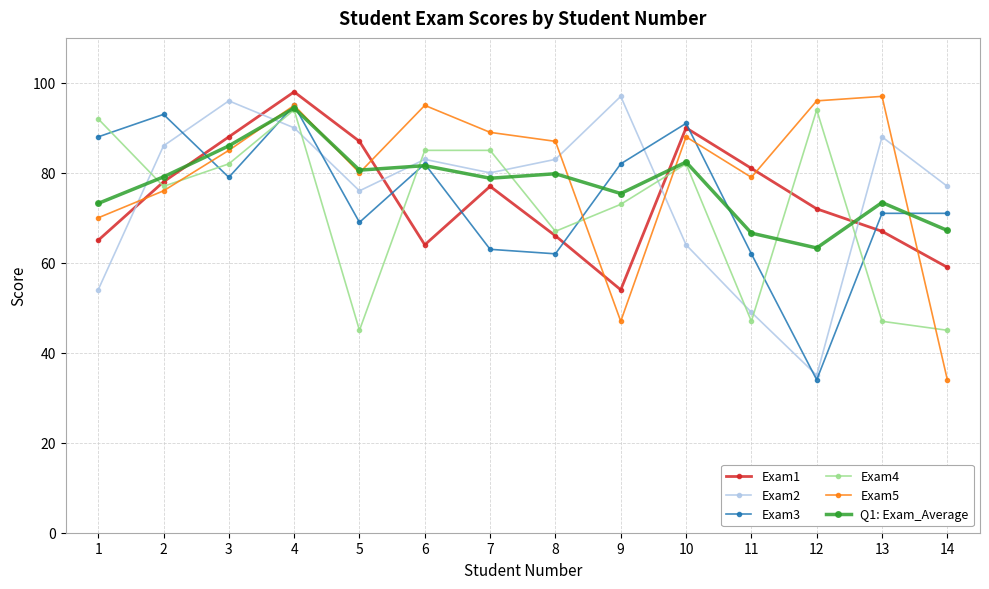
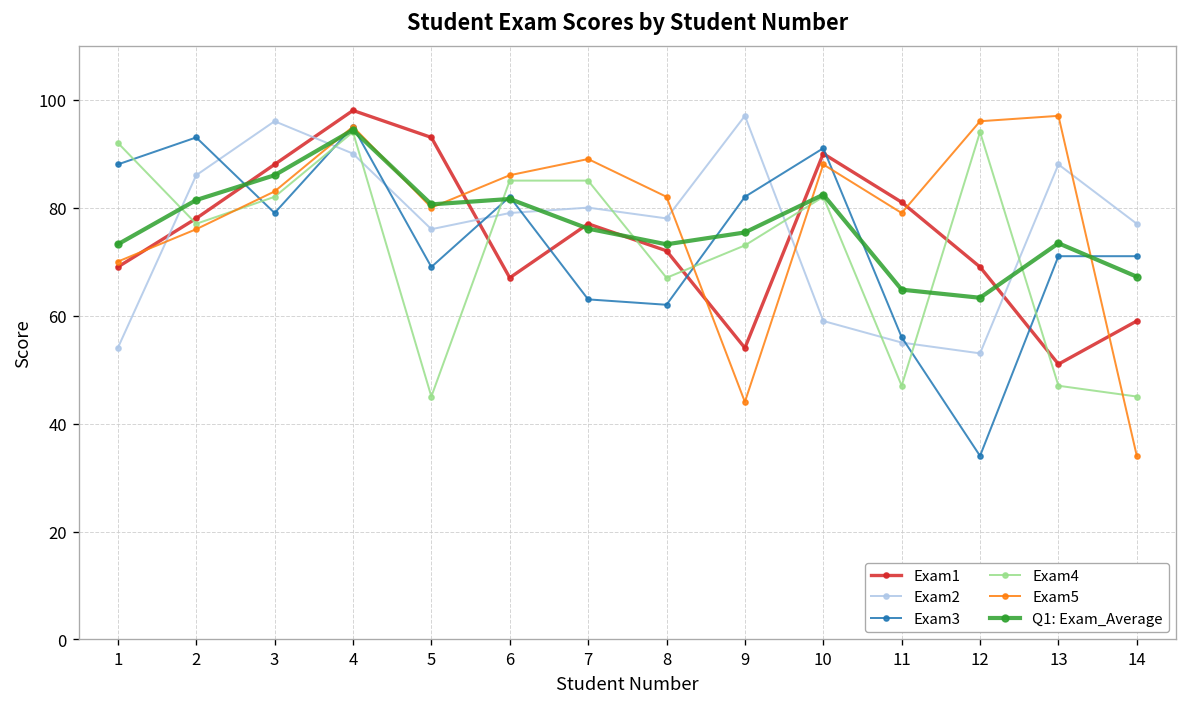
Exam1, 1: 65 -> 69
Q1: Exam_Average, 2: 79 -> 81
Exam5, 3: 85 -> 83
Exam1, 5: 87 -> 93
Exam1, 6: 64 -> 67
Exam2, 6: 83 -> 79
Exam5, 6: 95 -> 86
Q1: Exam_Average, 7: 79 -> 76
Exam1, 8: 66 -> 72
Exam2, 8: 83 -> 78
Exam5, 8: 87 -> 82
Q1: Exam_Average, 8: 80 -> 73
Exam5, 9: 47 -> 44
Exam2, 10: 64 -> 59
Exam2, 11: 49 -> 55
Exam3, 11: 62 -> 56
Q1: Exam_Average, 11: 67 -> 65
Exam1, 12: 72 -> 69
Exam2, 12: 35 -> 53
Exam1, 13: 67 -> 51
